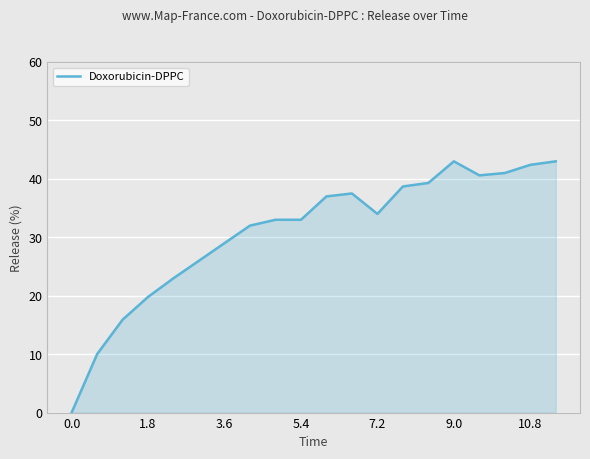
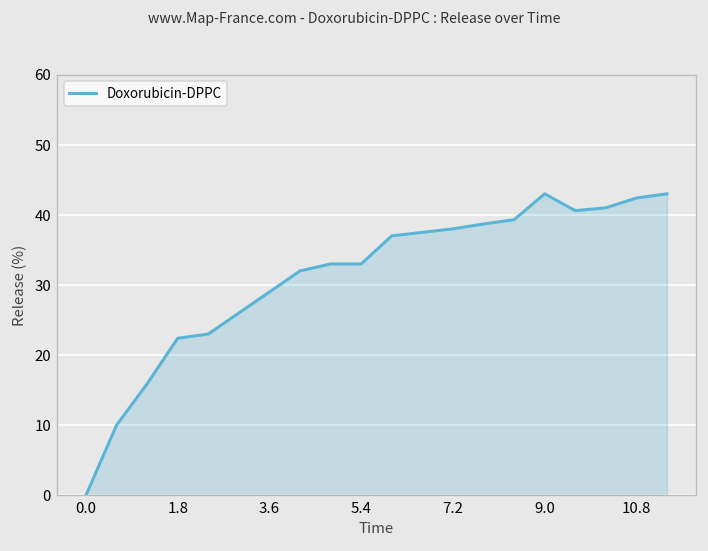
1.8: 20 -> 22
7.2: 34 -> 38
